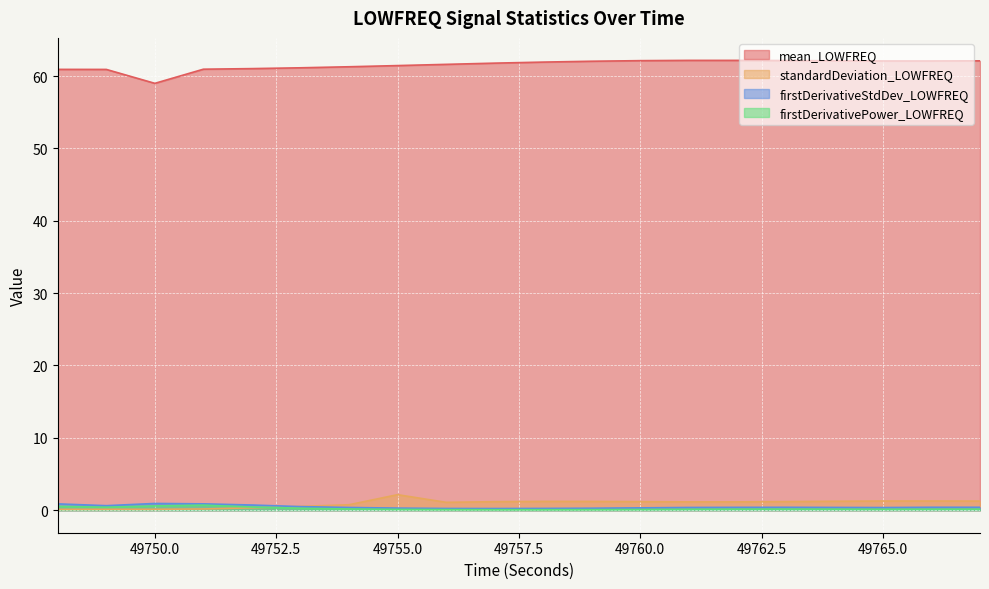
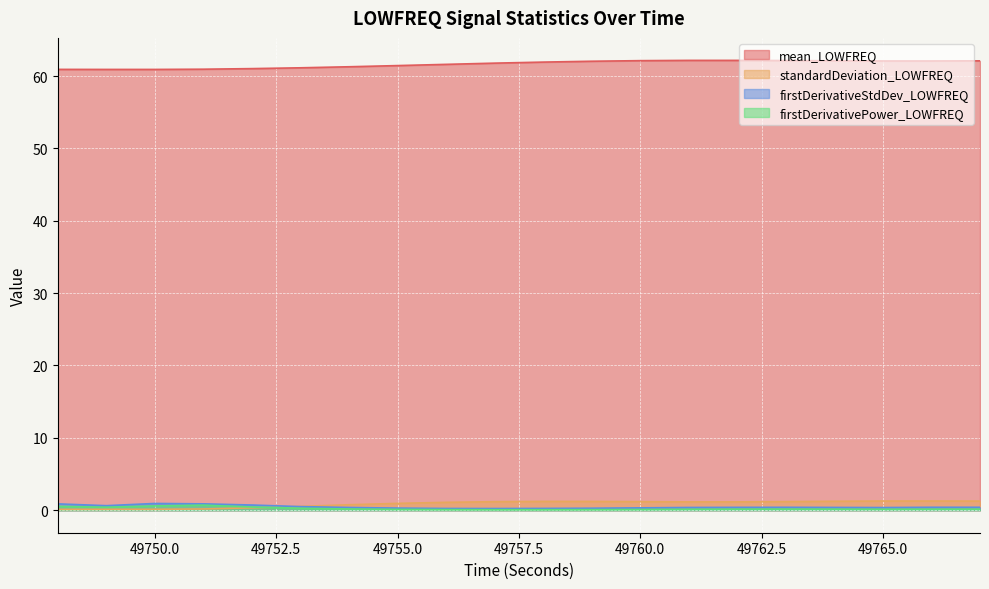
mean_LOWFREQ, 49750.0: 59 -> 61
standardDeviation_LOWFREQ, 49755.0: 2 -> 1
